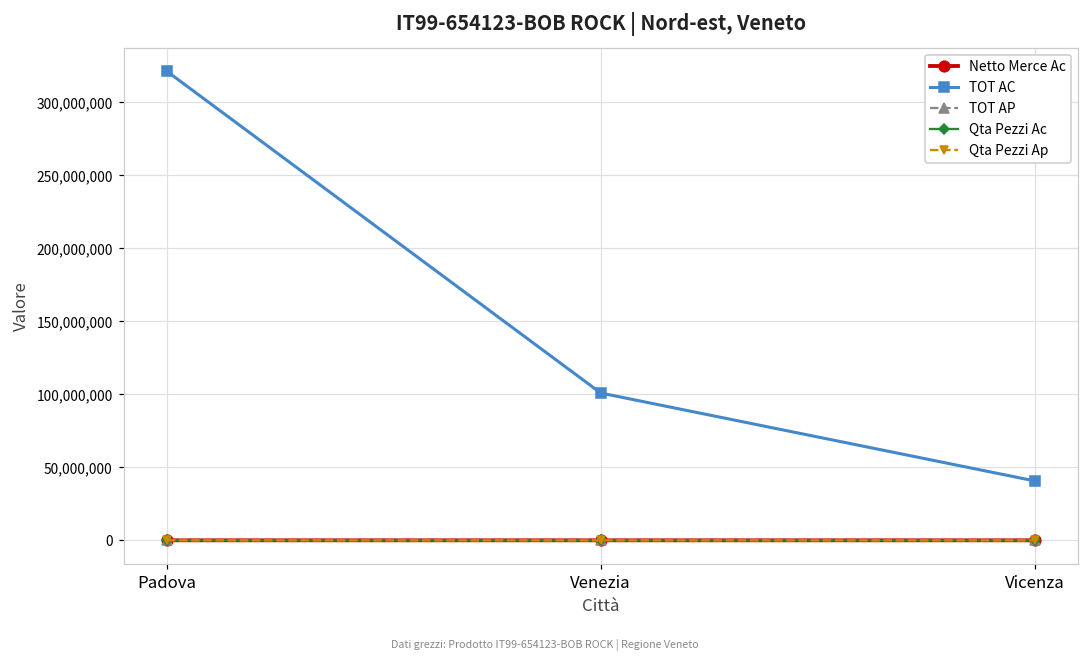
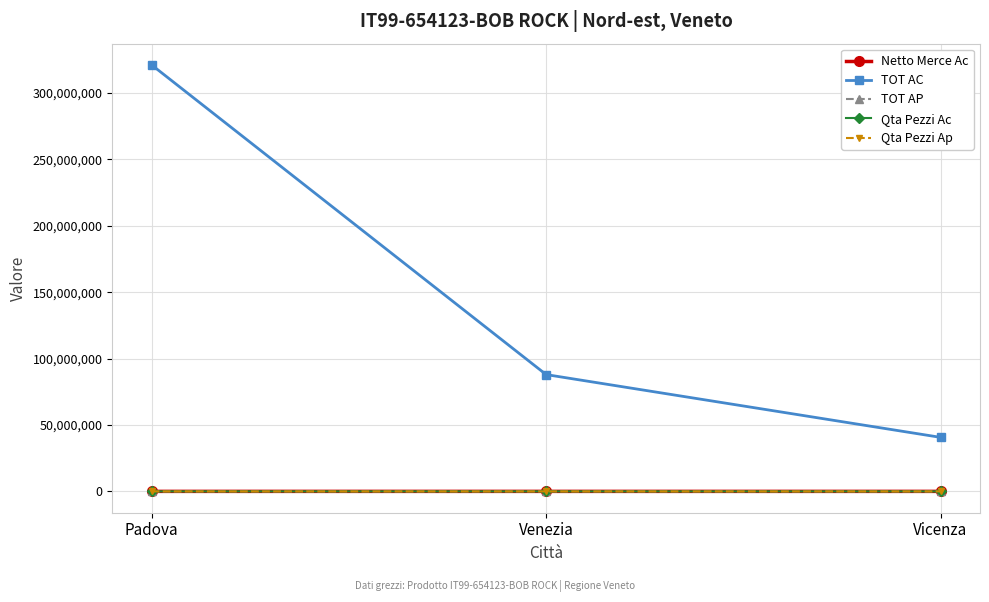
TOT AC, Venezia: 101,000,000 -> 88,000,000
